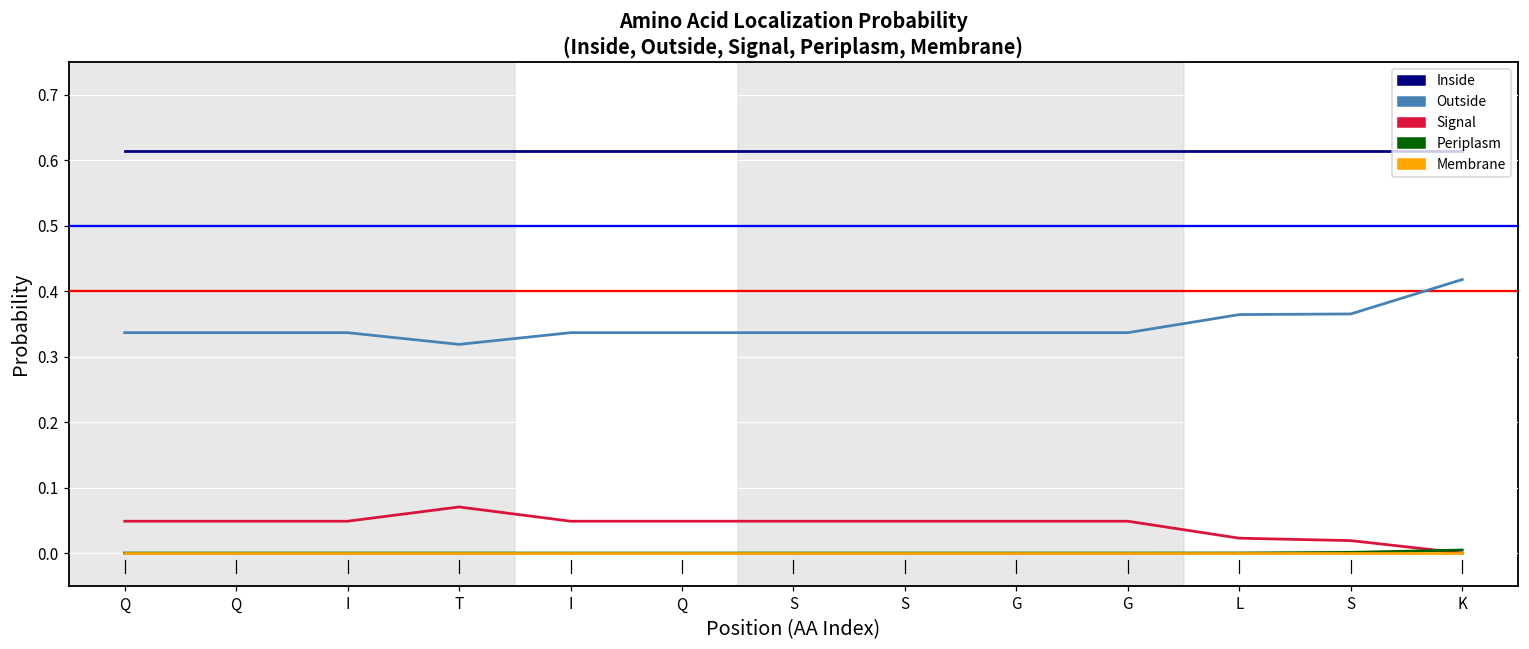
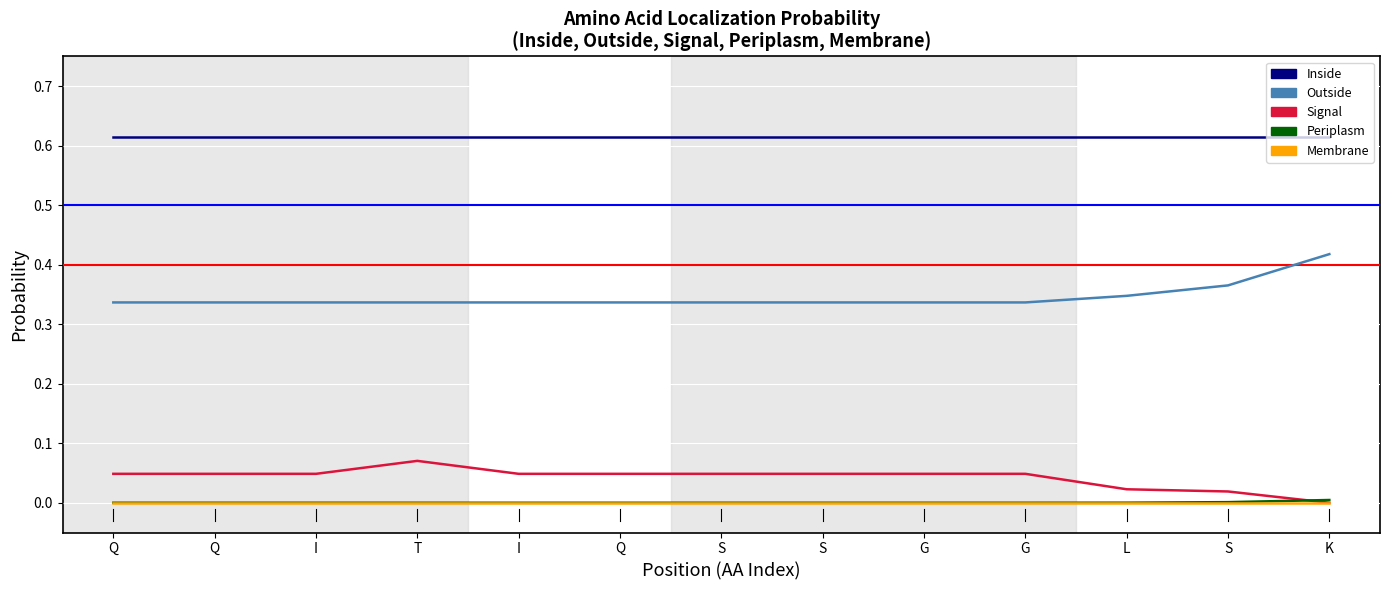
Outside, T: 0.32 -> 0.34
Outside, L: 0.36 -> 0.35
